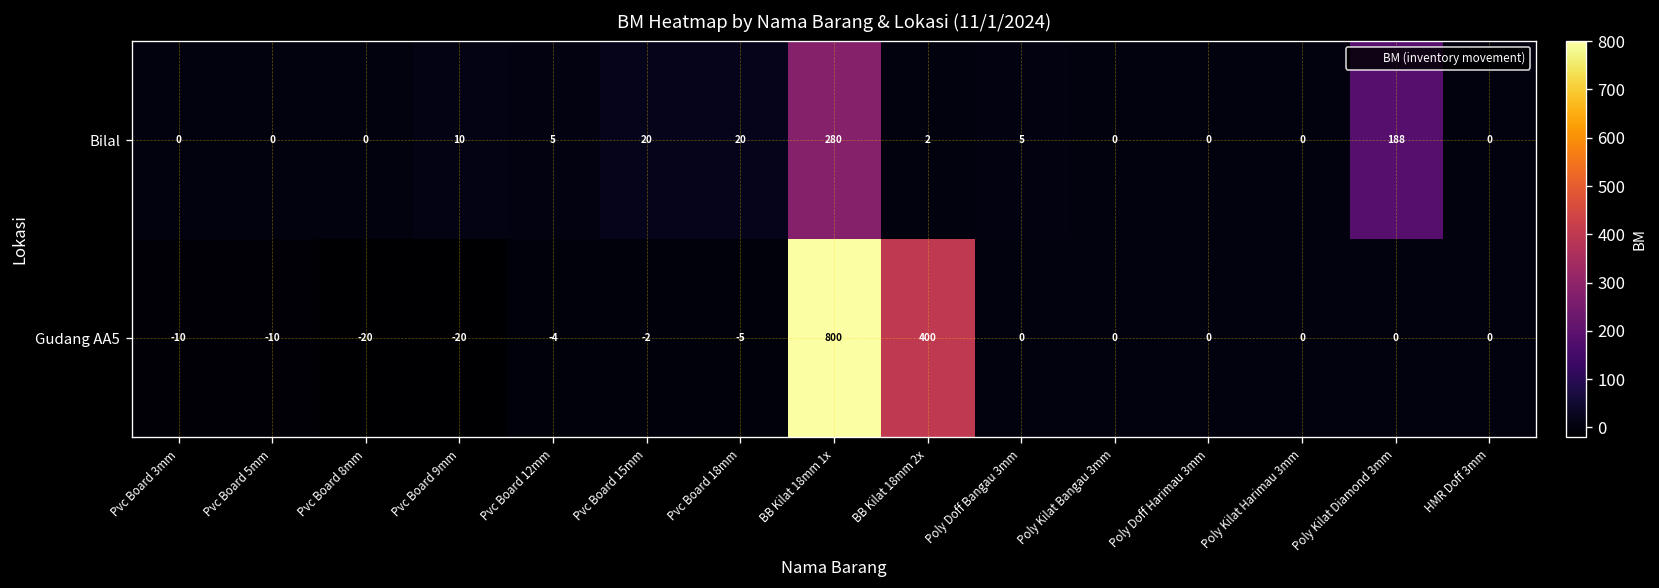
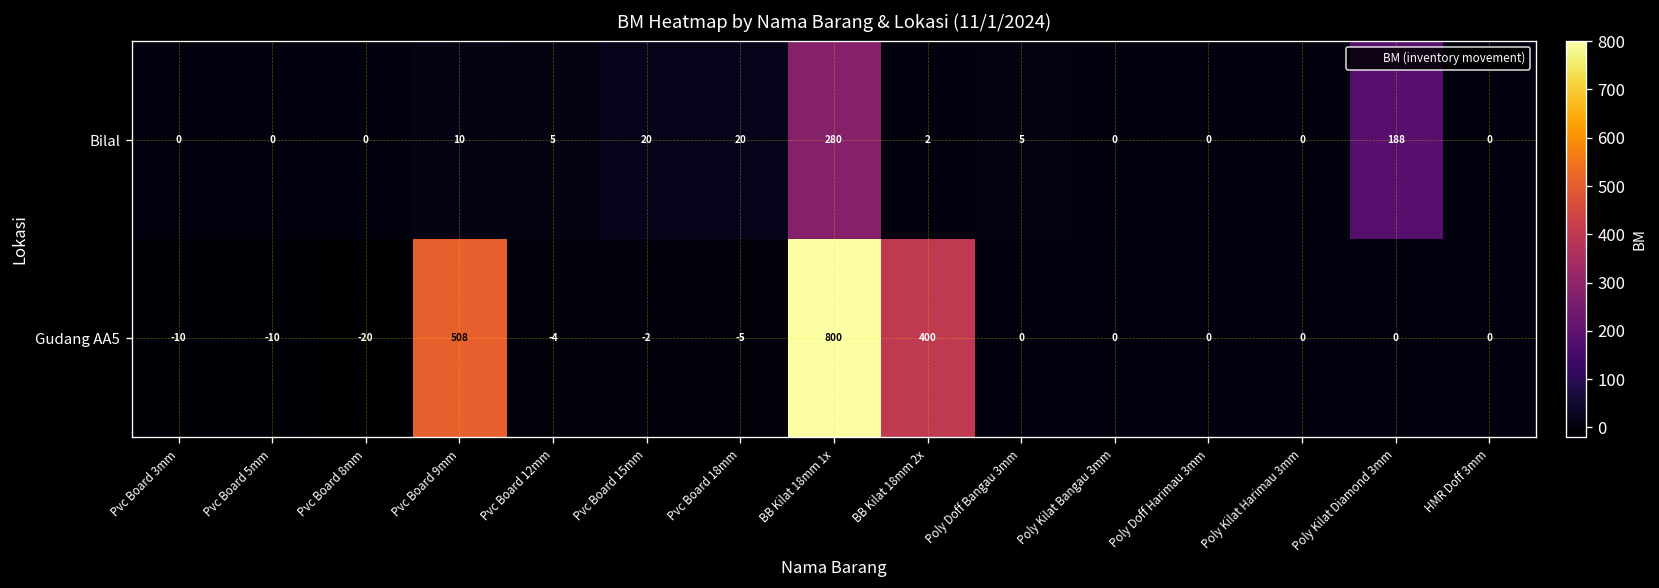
Gudang AA5, Pvc Board 9mm: -20 -> 508
